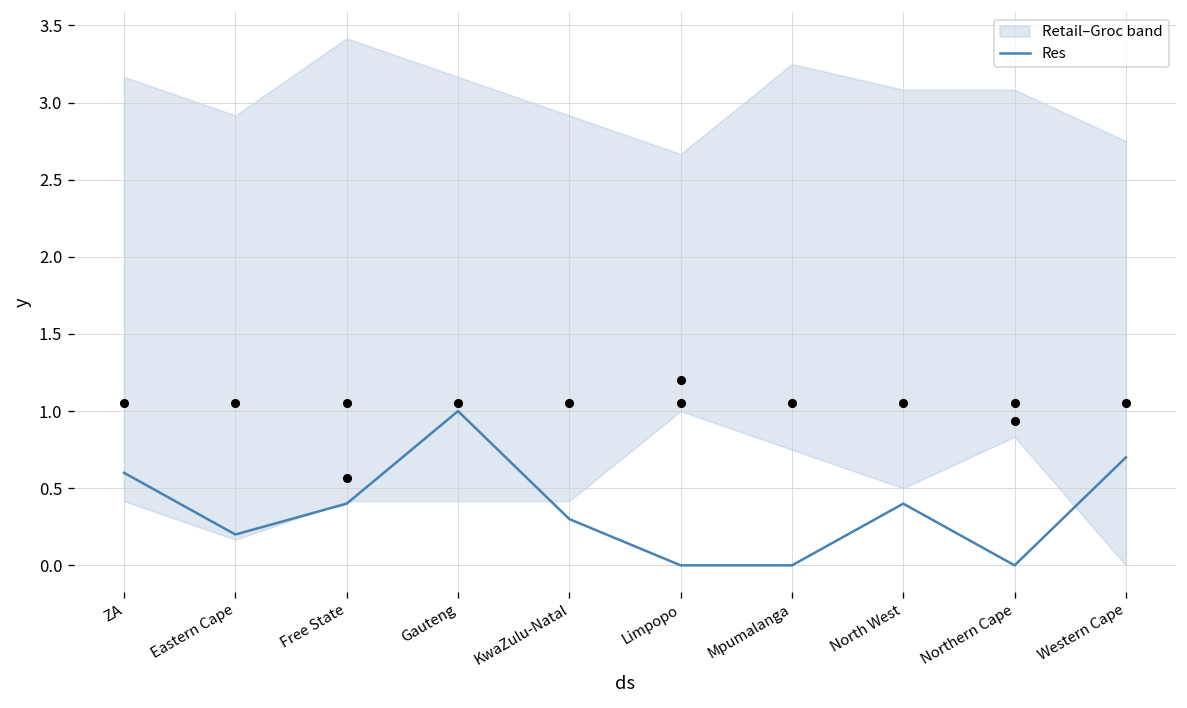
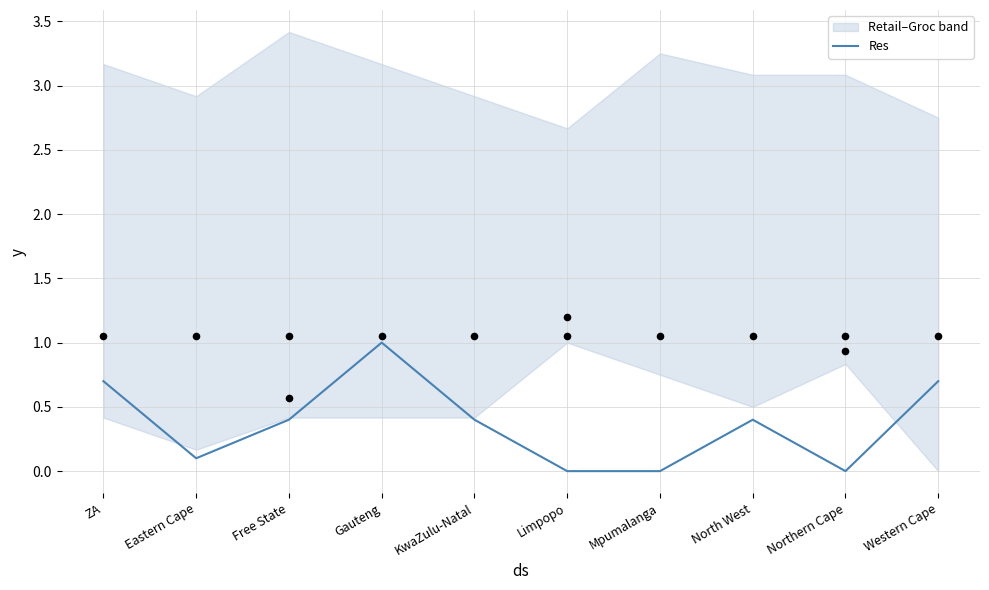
Res, ZA: 0.60 -> 0.70
Res, Eastern Cape: 0.20 -> 0.10
Res, KwaZulu-Natal: 0.30 -> 0.40
